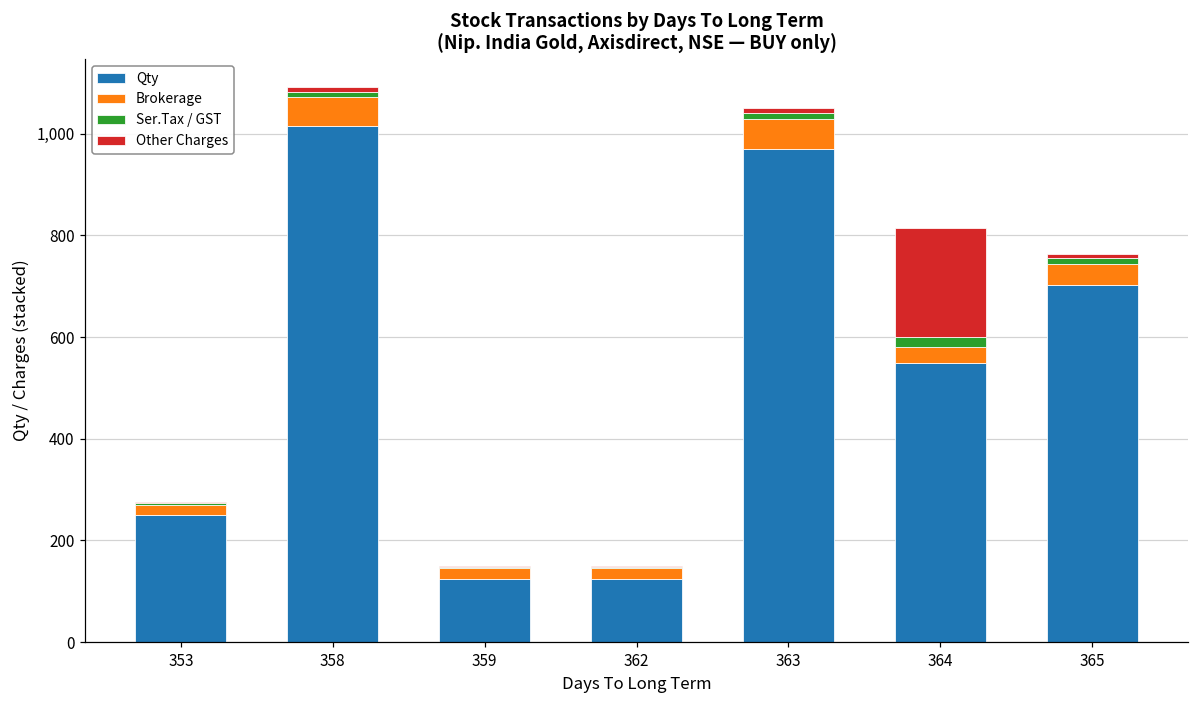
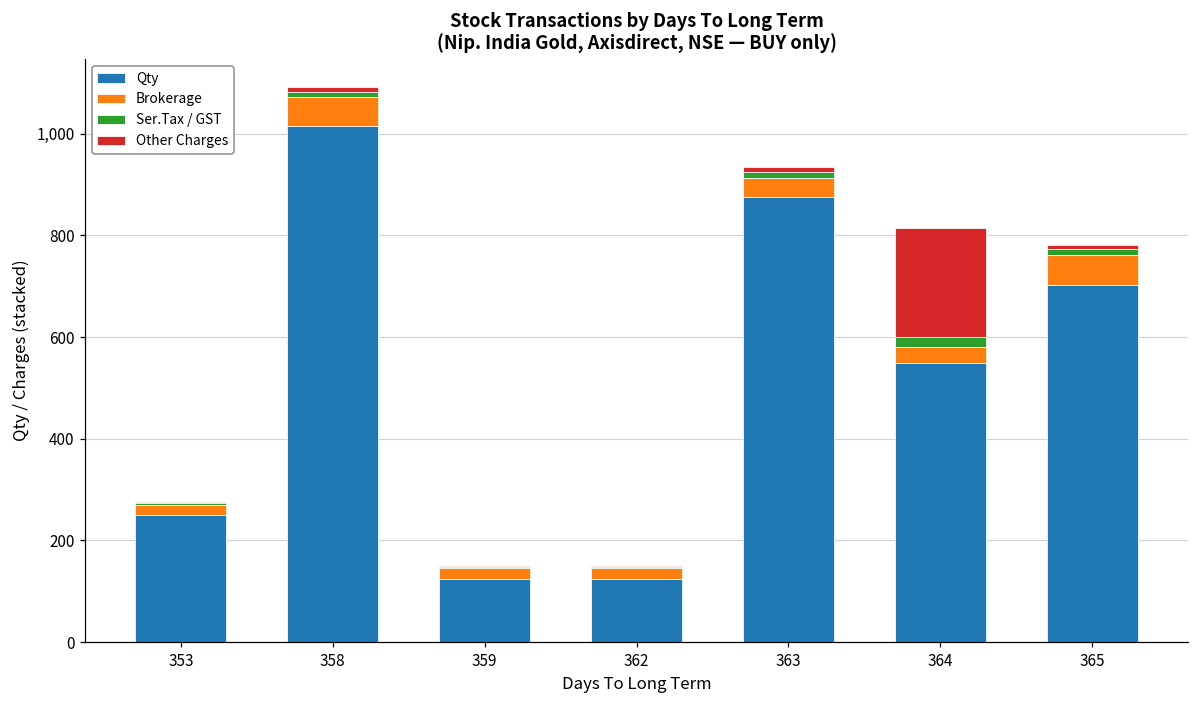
Qty, 363: 970 -> 880
Brokerage, 363: 60 -> 40
Brokerage, 365: 40 -> 60
